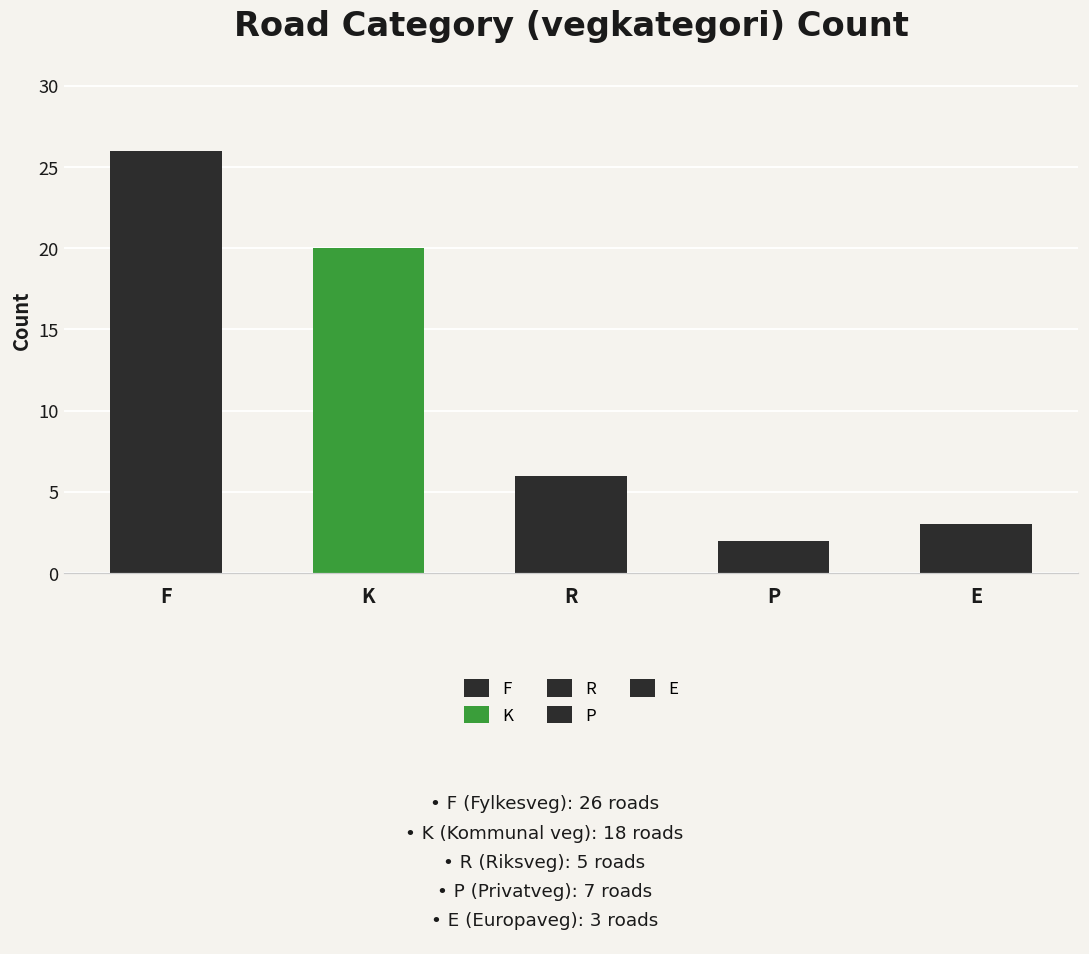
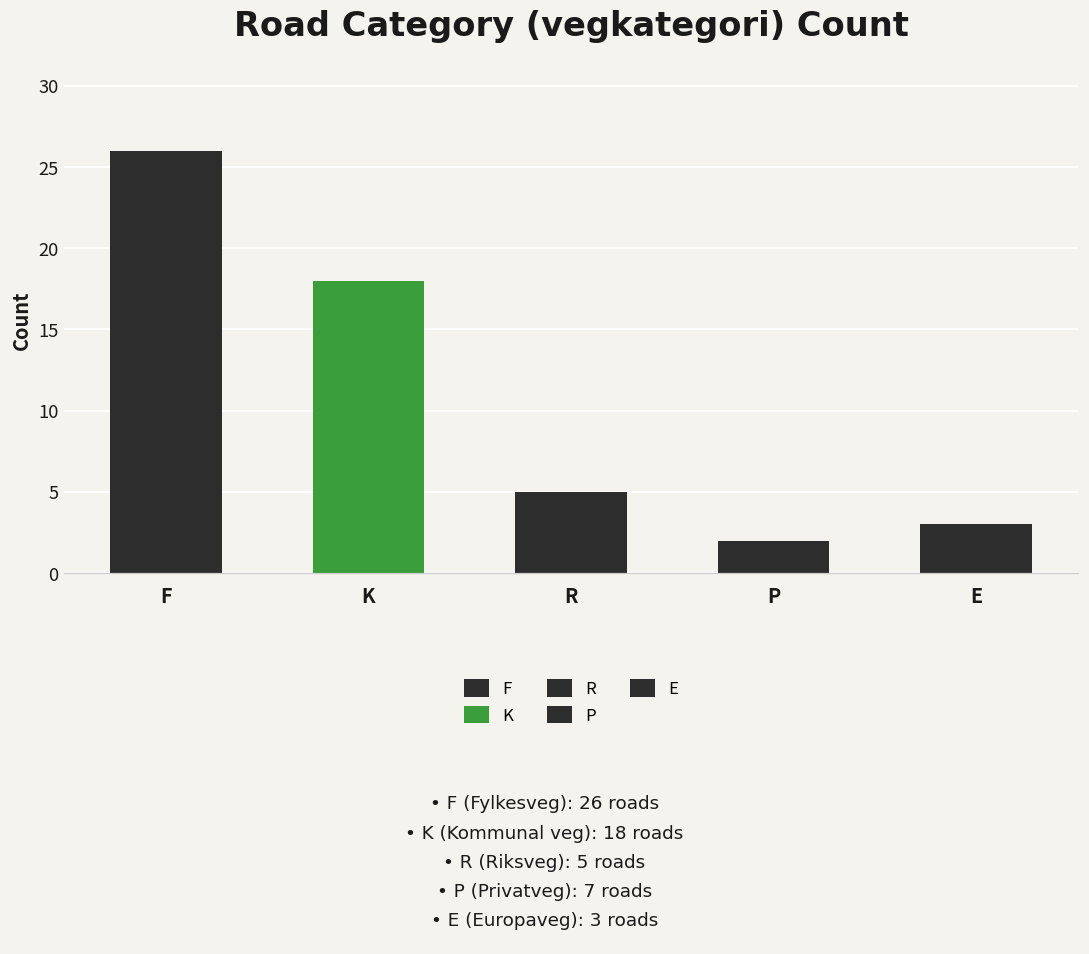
K: 20 -> 18
R: 6 -> 5
